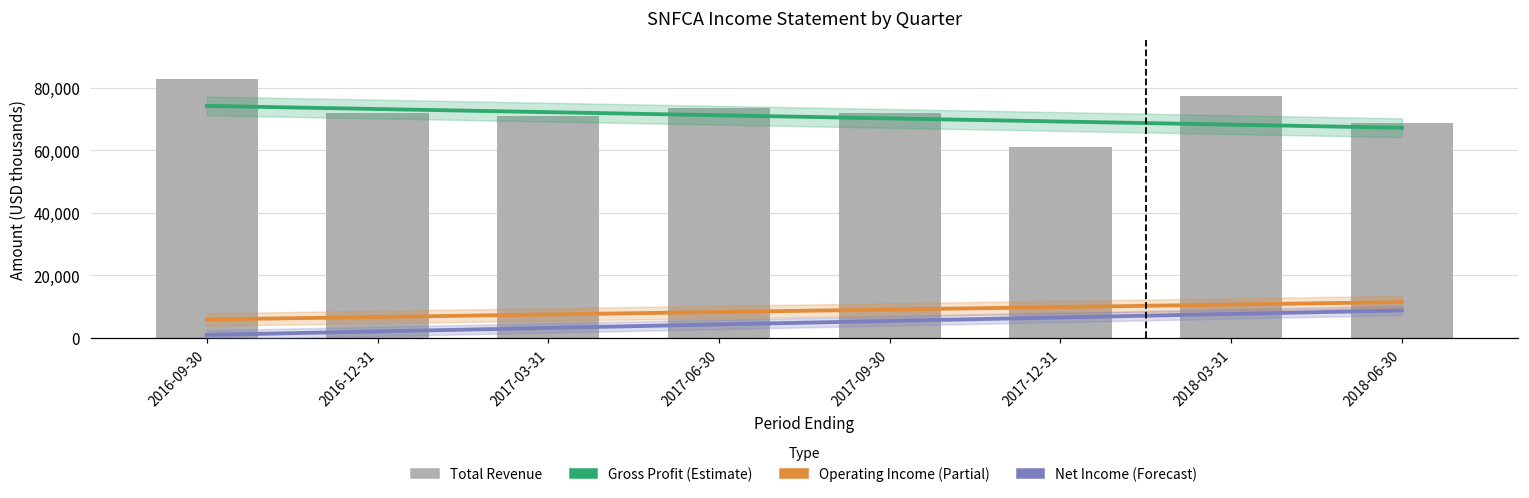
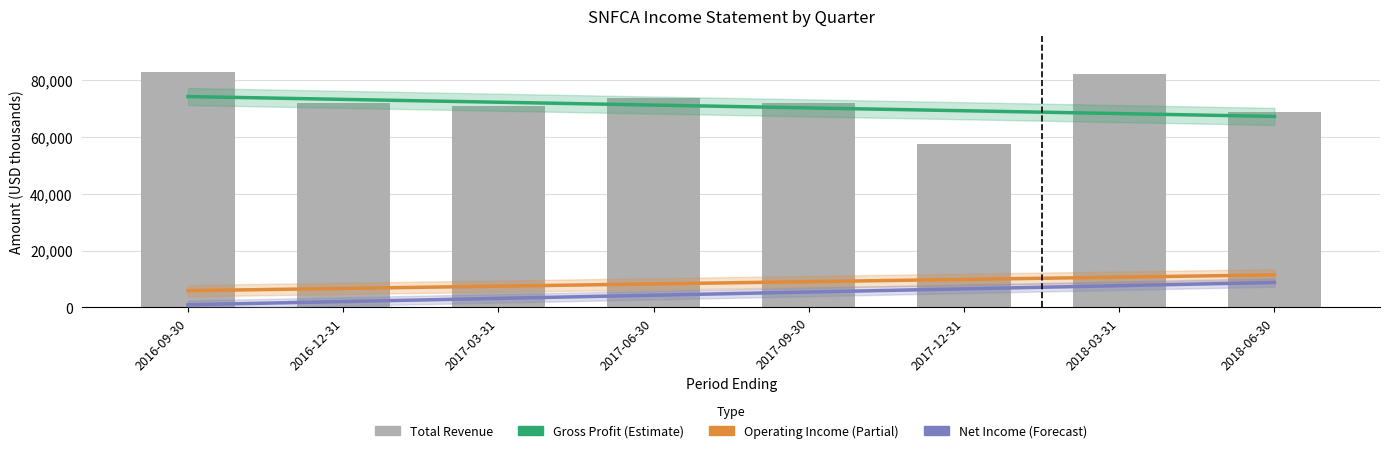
Total Revenue, 2017-12-31: 61,000 -> 57,000
Total Revenue, 2018-03-31: 77,000 -> 82,000
